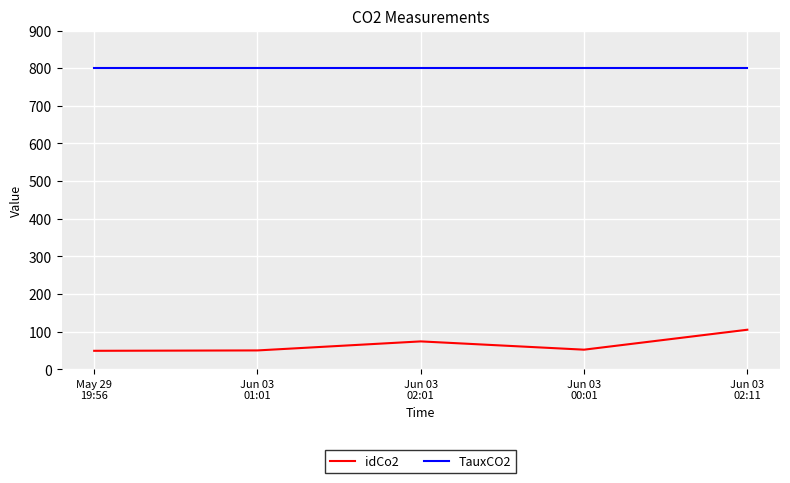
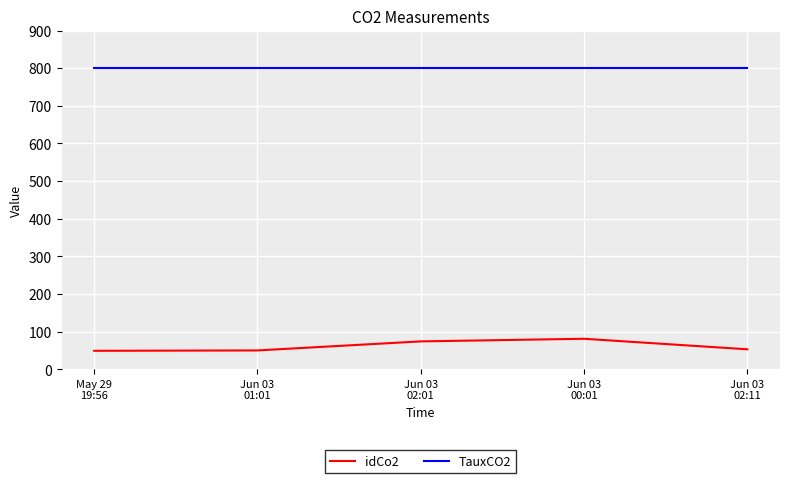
idCo2, Jun 03 00:01: 50 -> 80
idCo2, Jun 03 02:11: 110 -> 50
